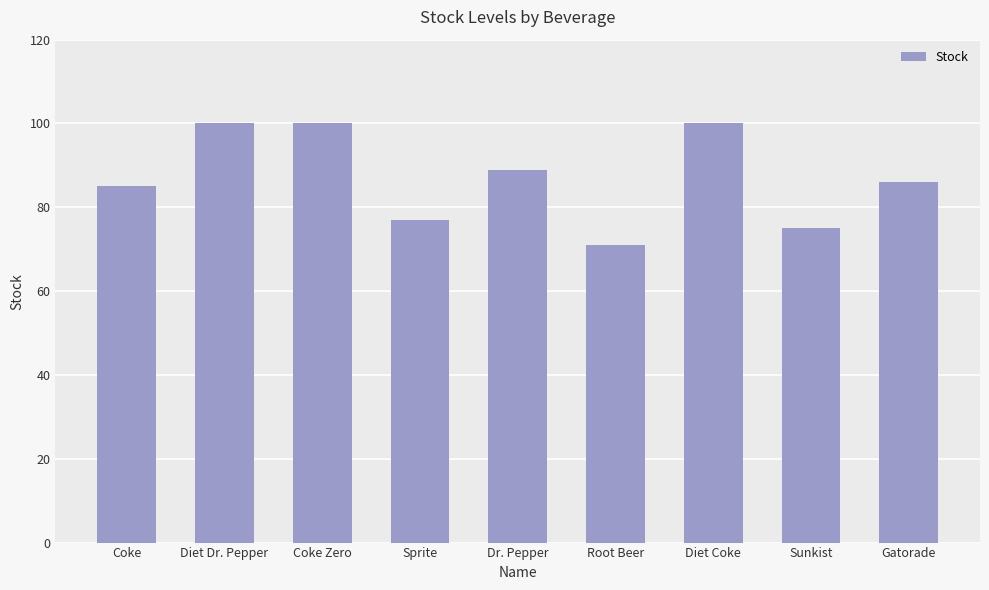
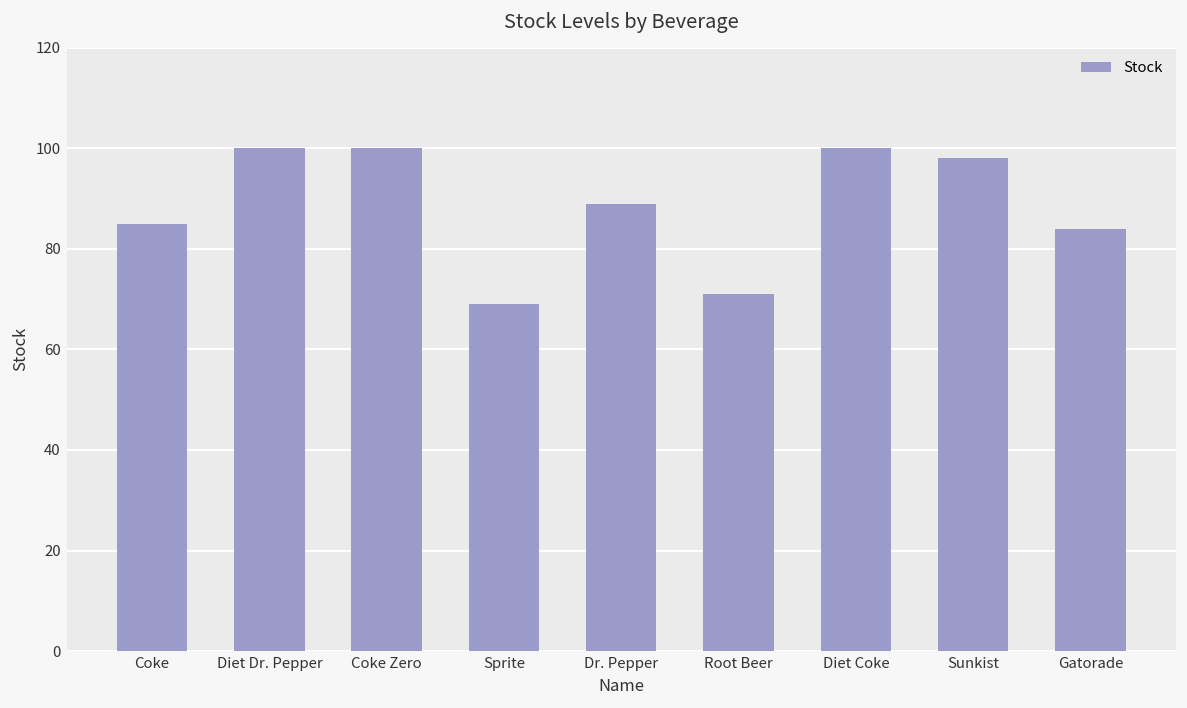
Sprite: 77 -> 69
Sunkist: 75 -> 98
Gatorade: 86 -> 84
